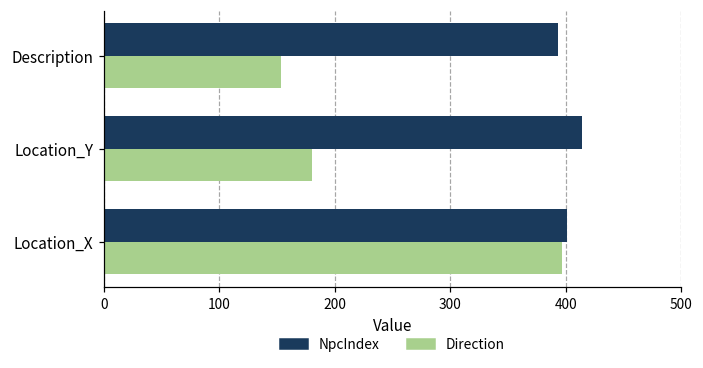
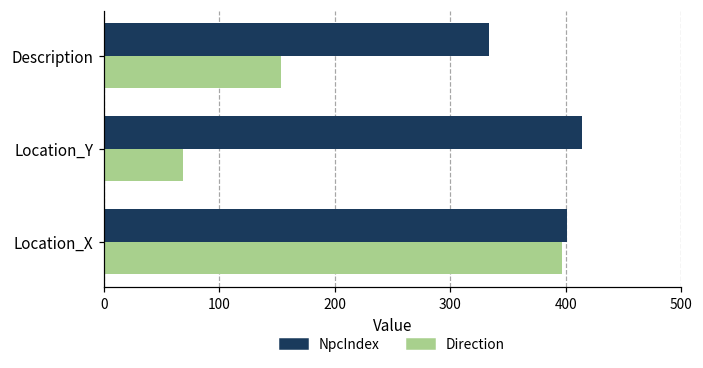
NpcIndex, Description: 393 -> 334
Direction, Location_Y: 181 -> 68
